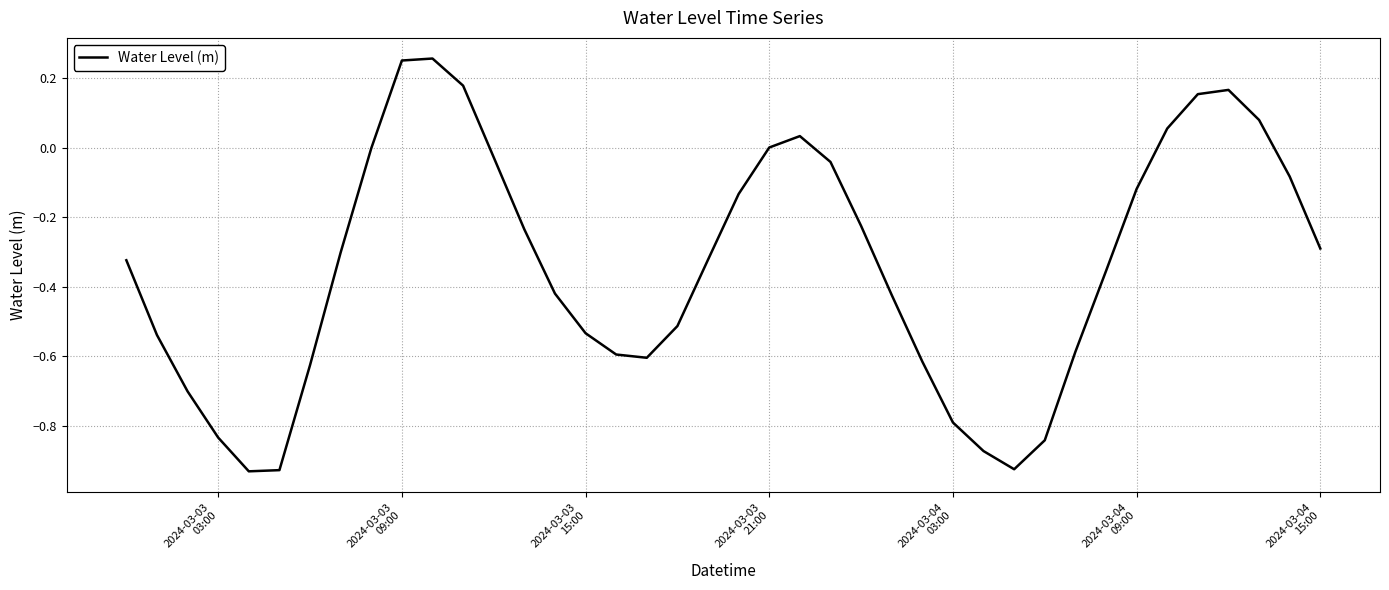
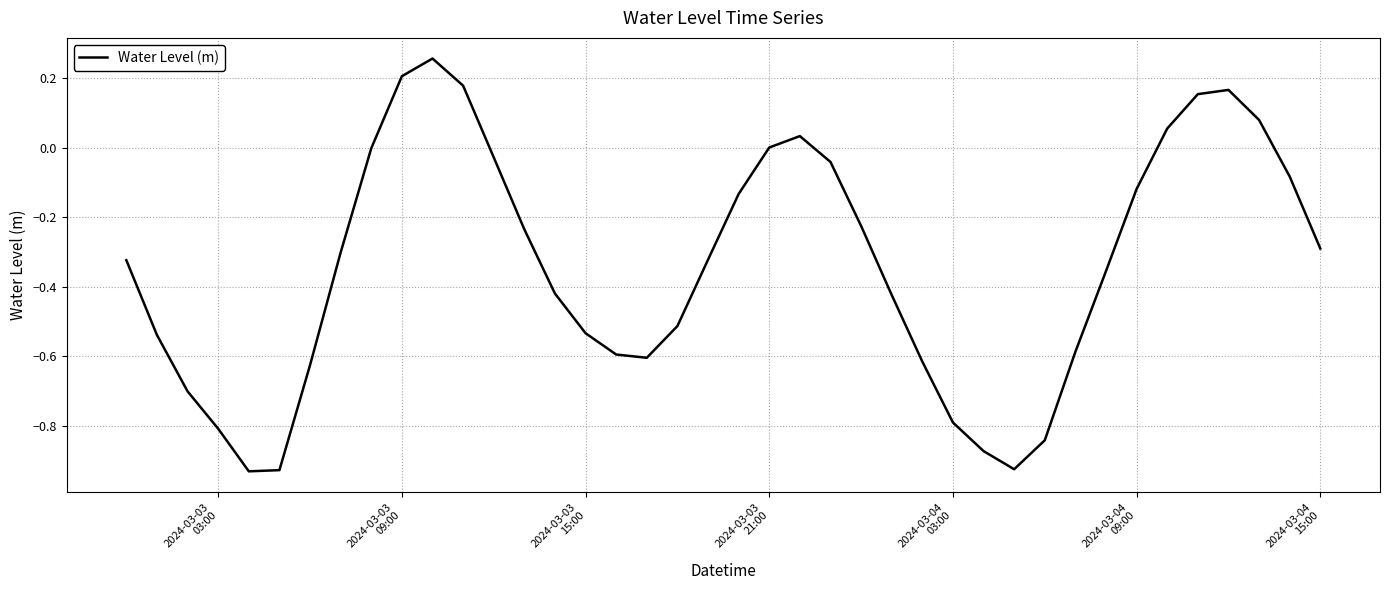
2024-03-03 03:00: -0.83 -> -0.81
2024-03-03 09:00: 0.25 -> 0.21
